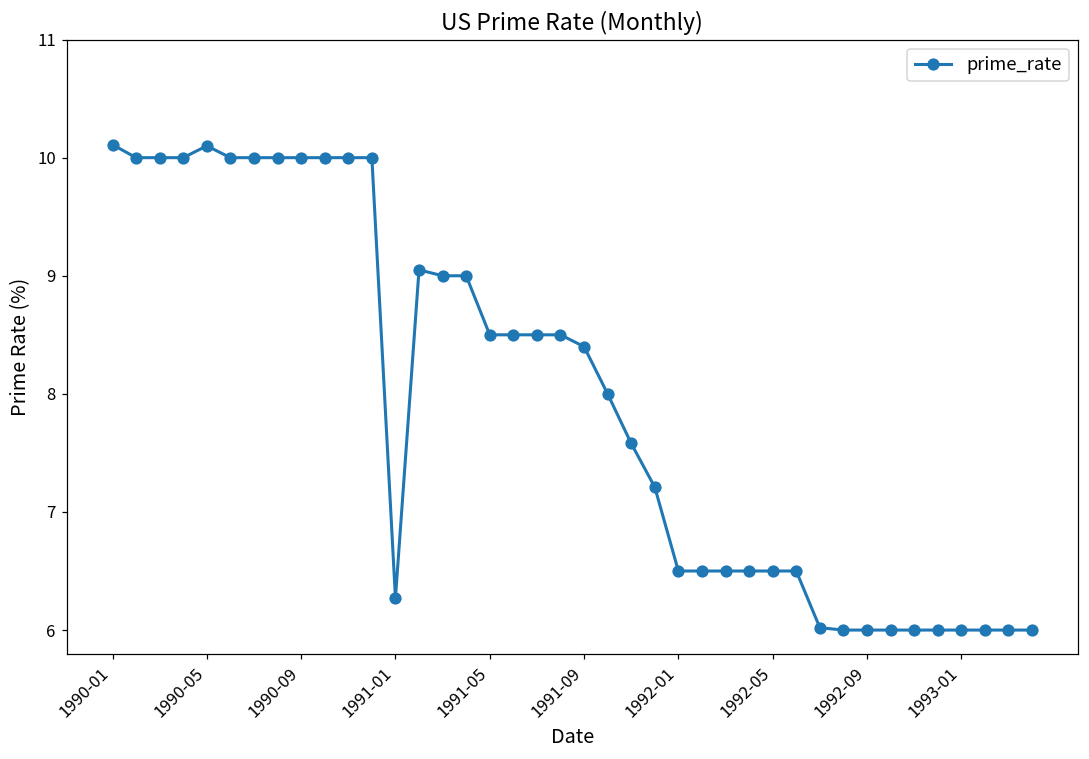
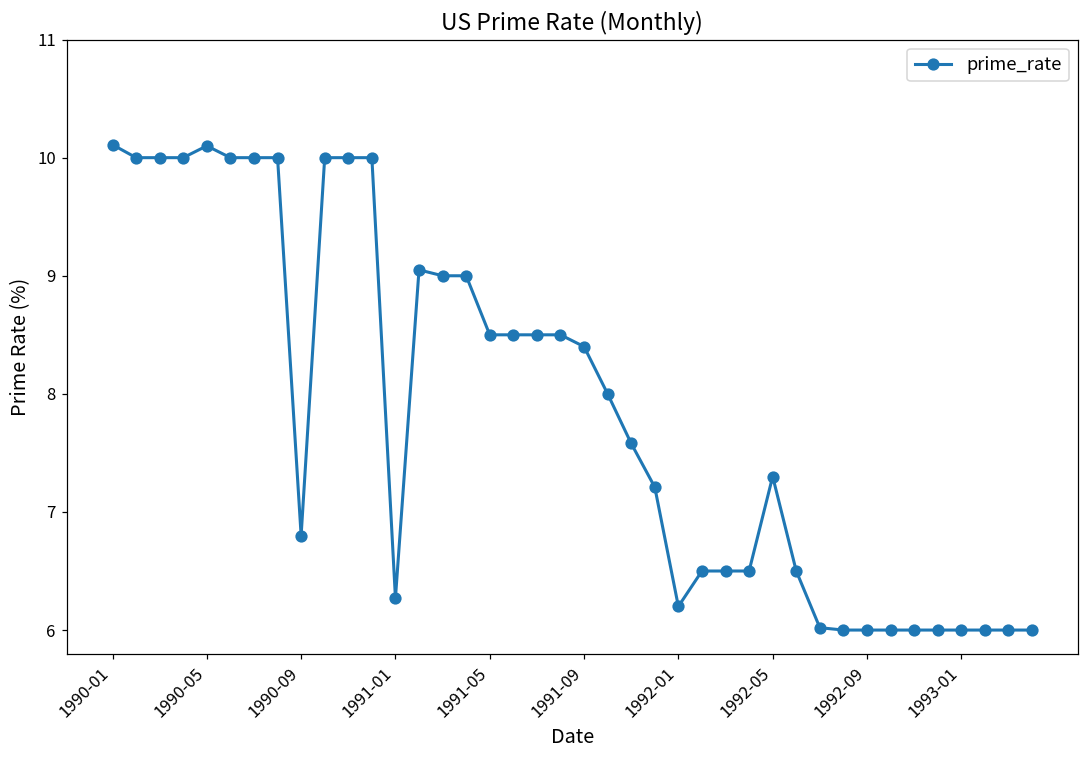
1990-09: 10.0 -> 6.8
1992-01: 6.5 -> 6.2
1992-05: 6.5 -> 7.3
